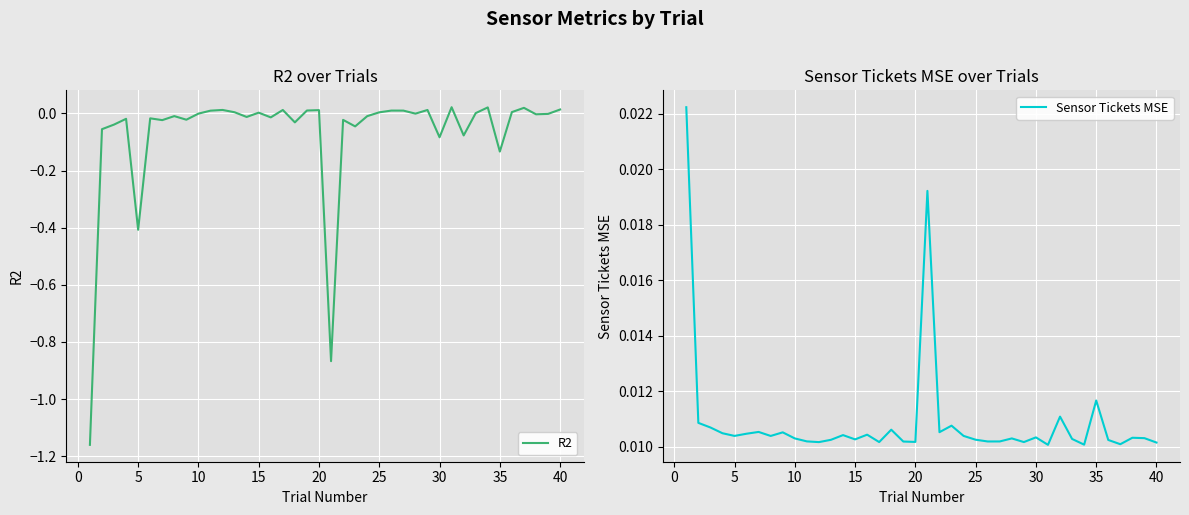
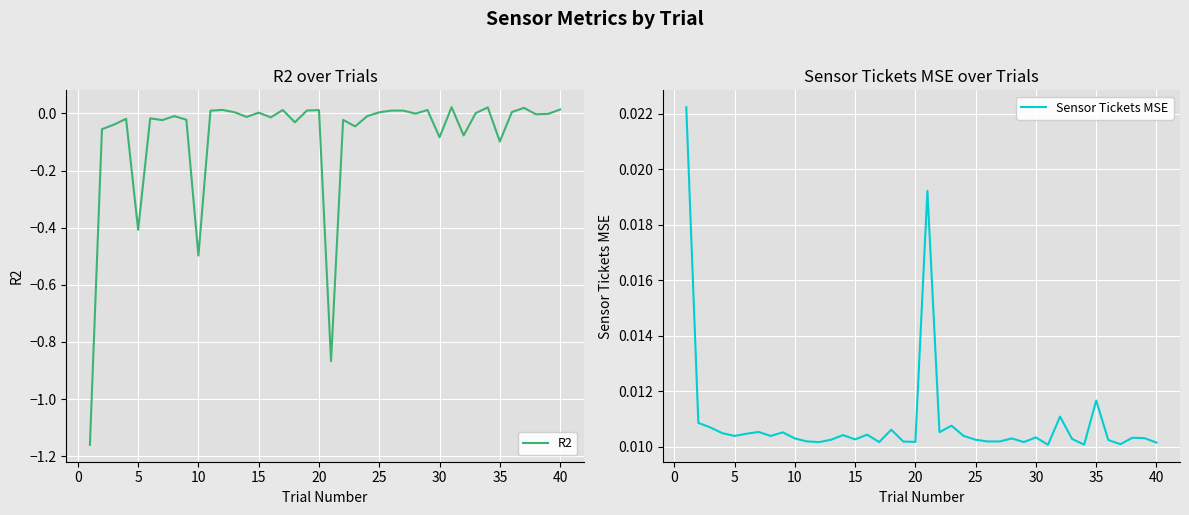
R2 over Trials, 10: 0.00 -> -0.50
R2 over Trials, 35: -0.13 -> -0.10
